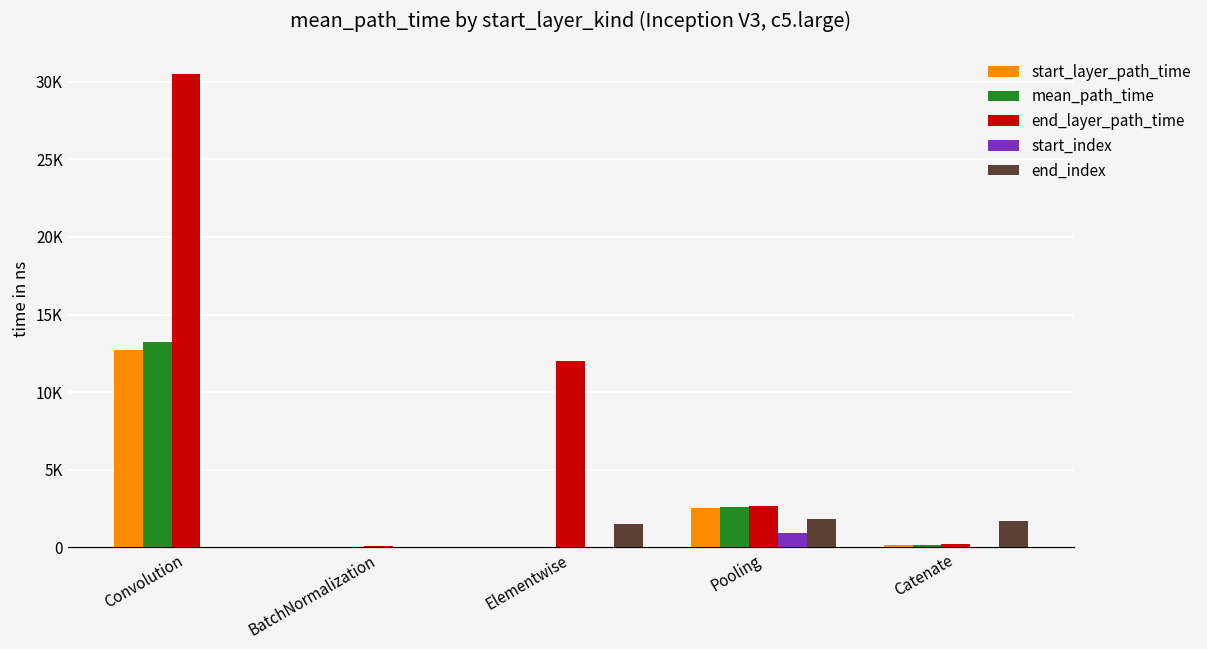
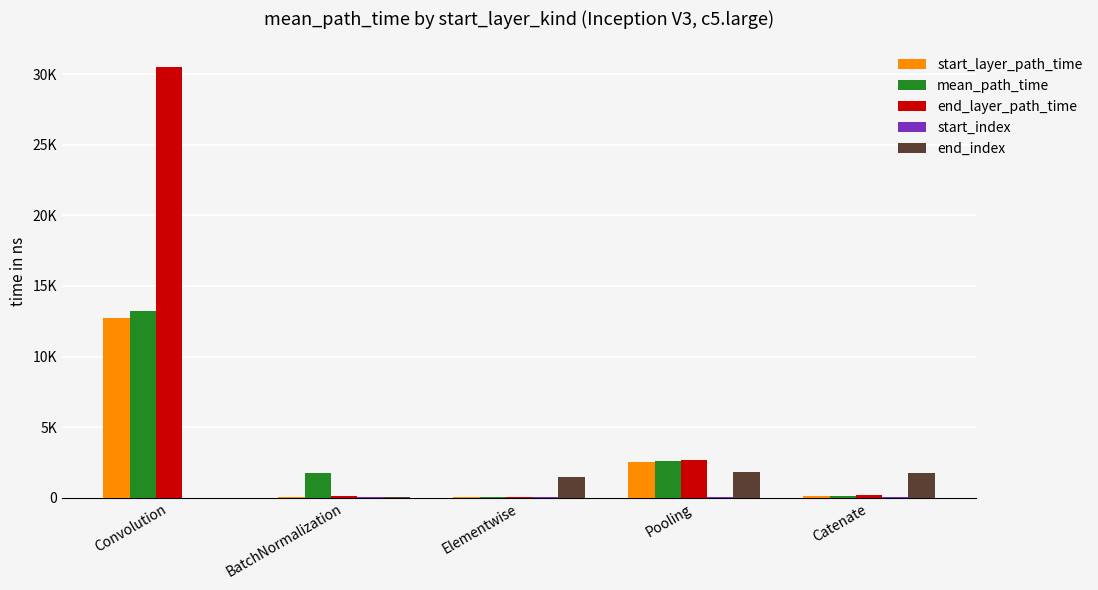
mean_path_time, BatchNormalization: 100 -> 1700
end_layer_path_time, Elementwise: 12000 -> 100
start_index, Pooling: 900 -> 0
